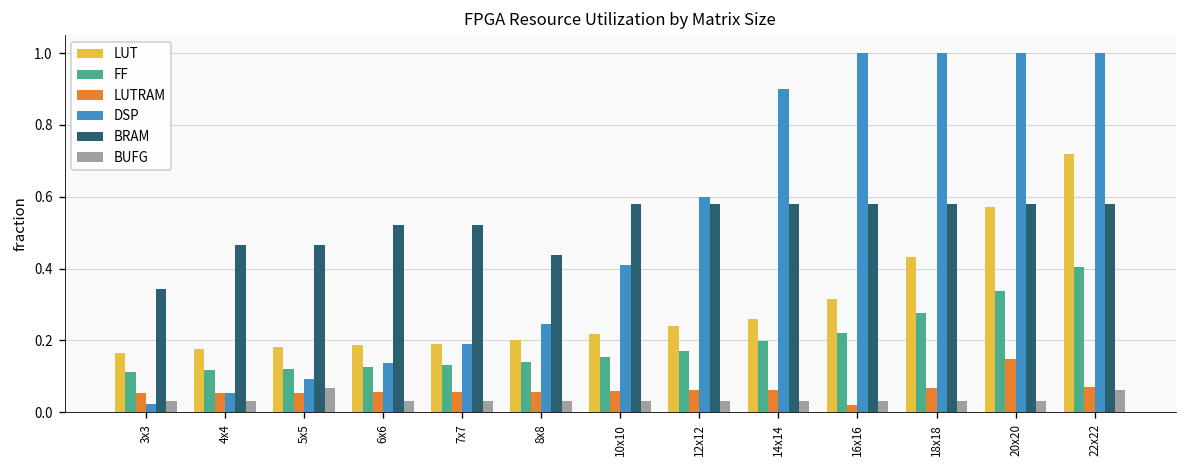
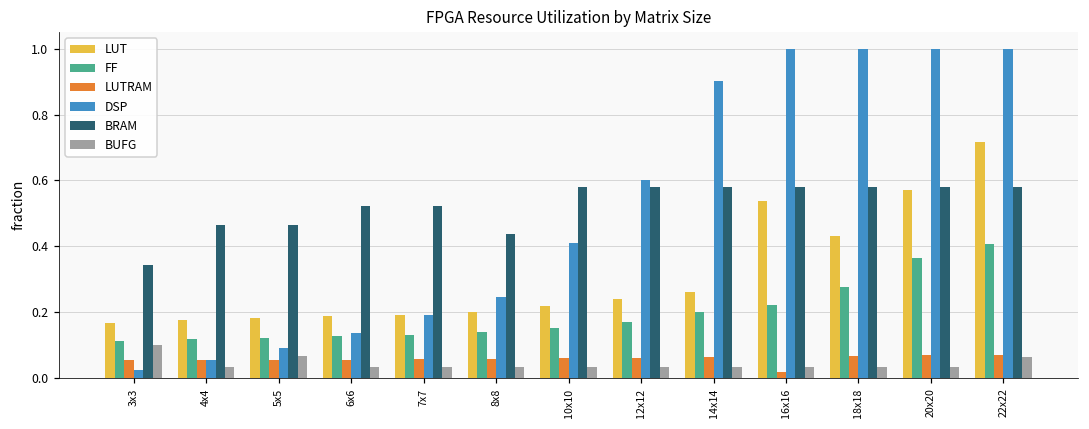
BUFG, 3x3: 0.03 -> 0.10
LUT, 16x16: 0.32 -> 0.54
FF, 20x20: 0.34 -> 0.37
LUTRAM, 20x20: 0.15 -> 0.07
